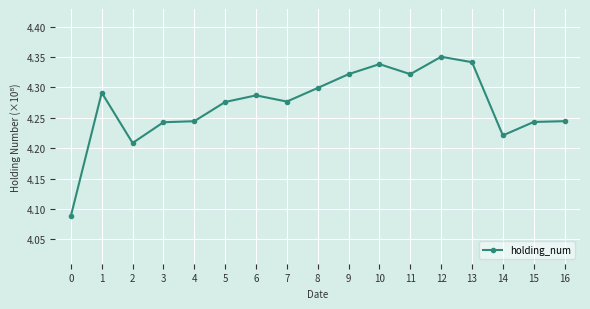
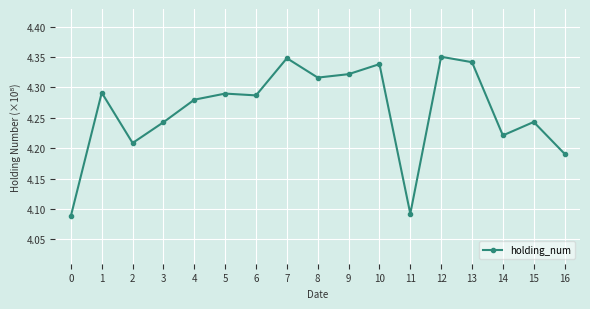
4: 4.24 -> 4.28
5: 4.28 -> 4.29
7: 4.28 -> 4.35
8: 4.30 -> 4.32
11: 4.32 -> 4.09
16: 4.24 -> 4.19
